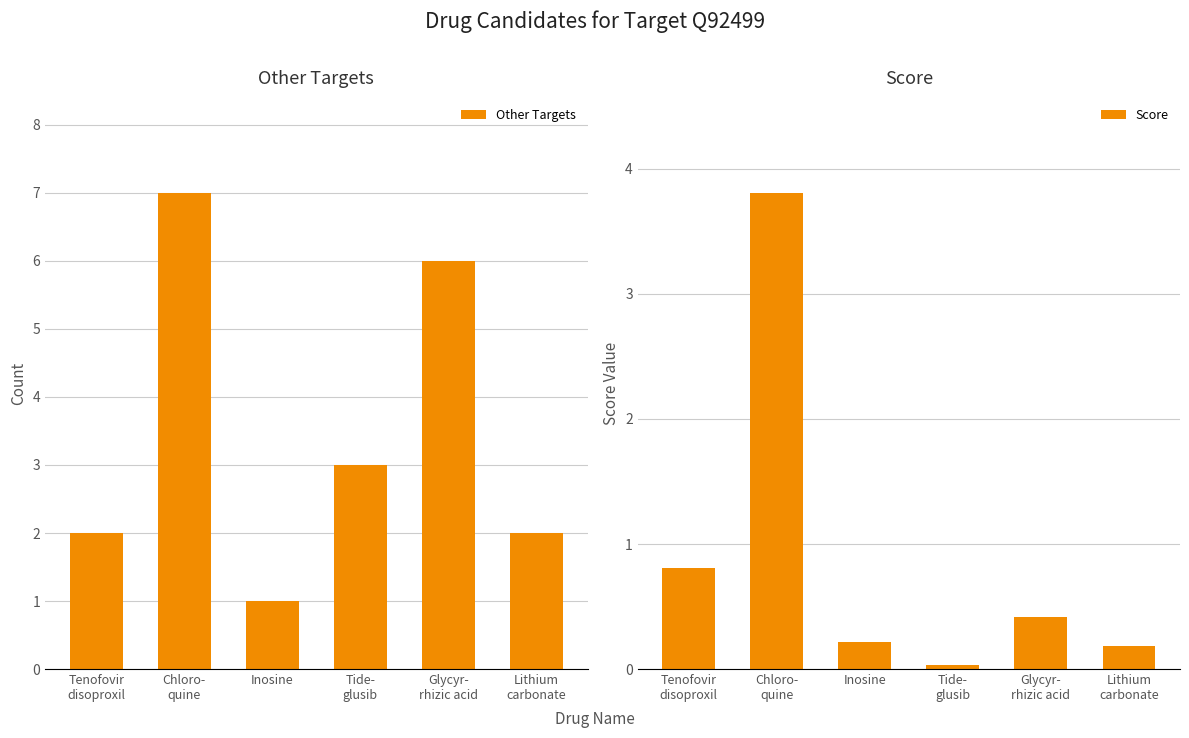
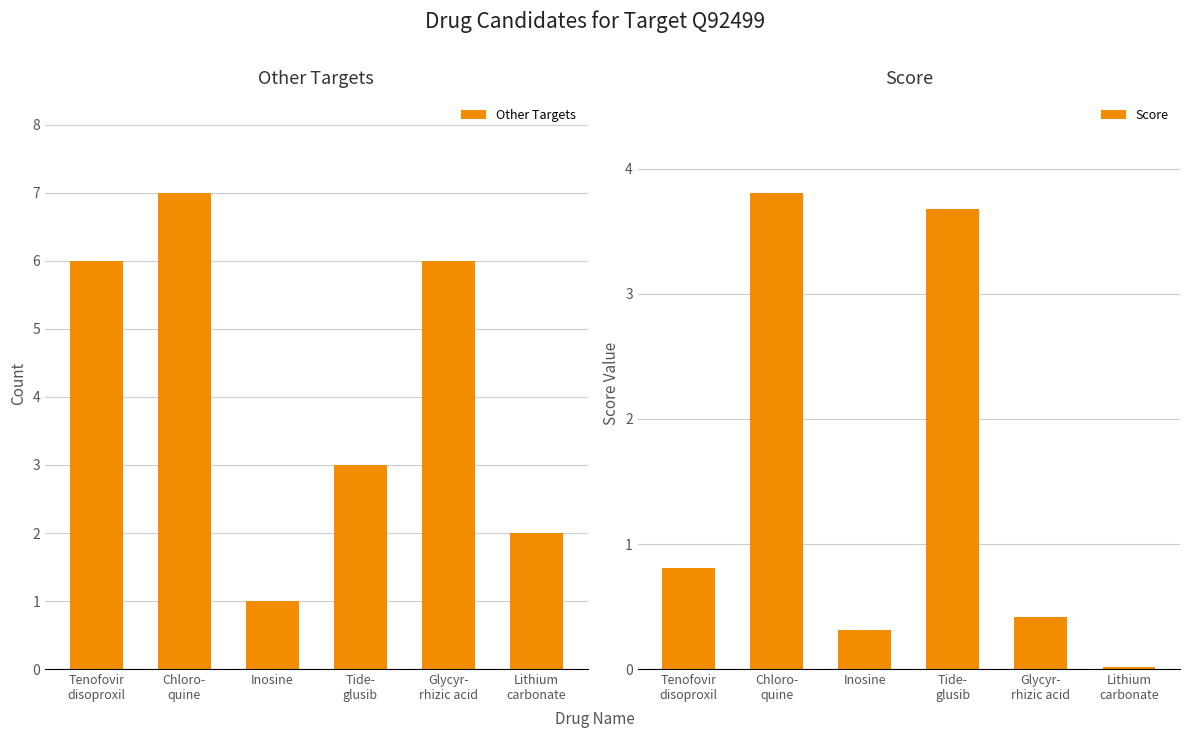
Other Targets, Tenofovir disoproxil: 2 -> 6
Score, Inosine: 0.21 -> 0.31
Score, Tide- glusib: 0.03 -> 3.68
Score, Lithium carbonate: 0.18 -> 0.02
